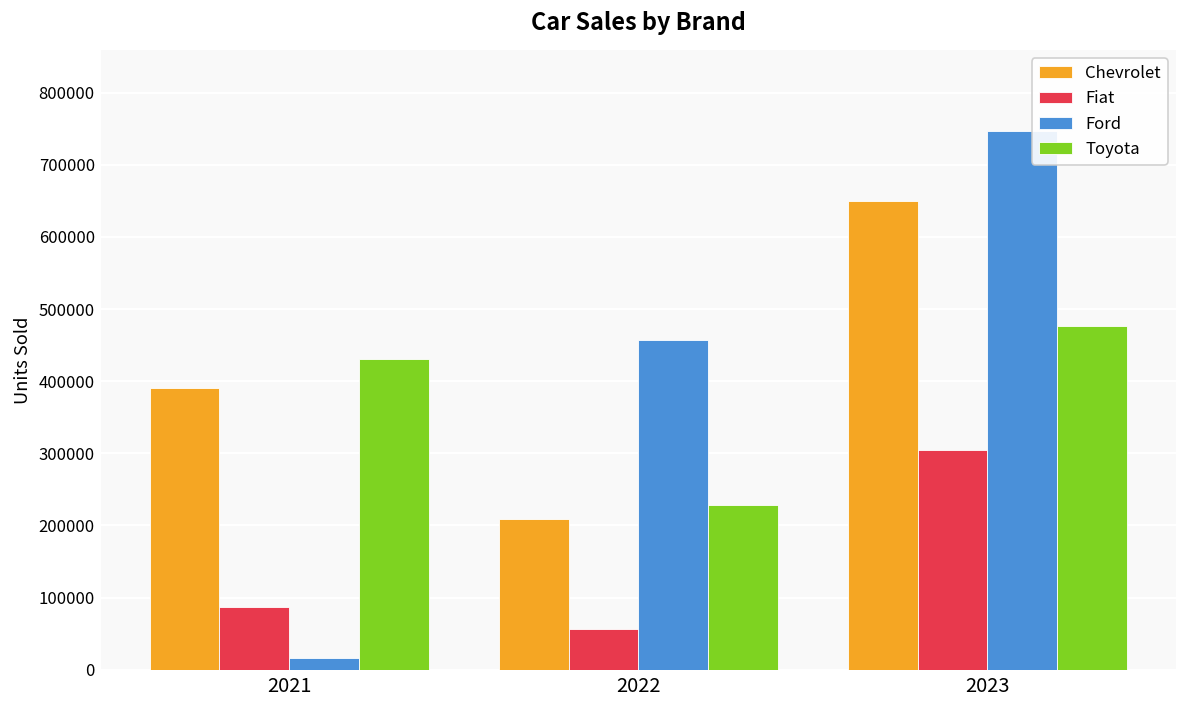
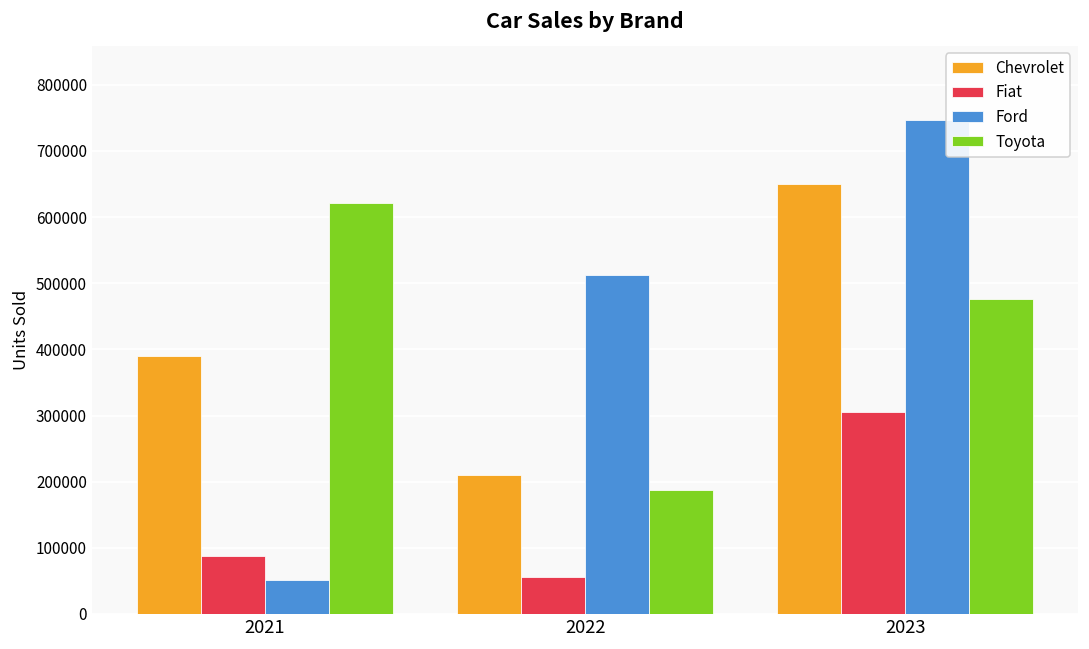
Ford, 2021: 20000 -> 50000
Toyota, 2021: 430000 -> 620000
Ford, 2022: 460000 -> 510000
Toyota, 2022: 230000 -> 190000
